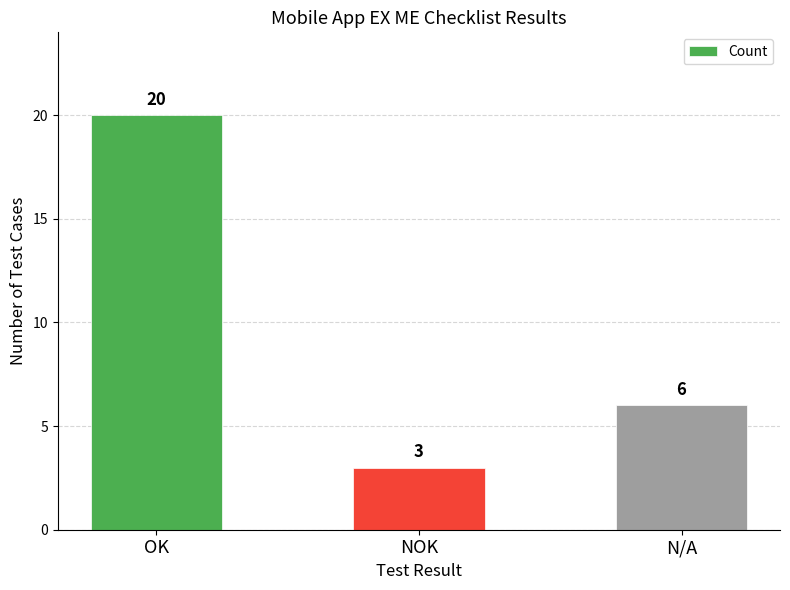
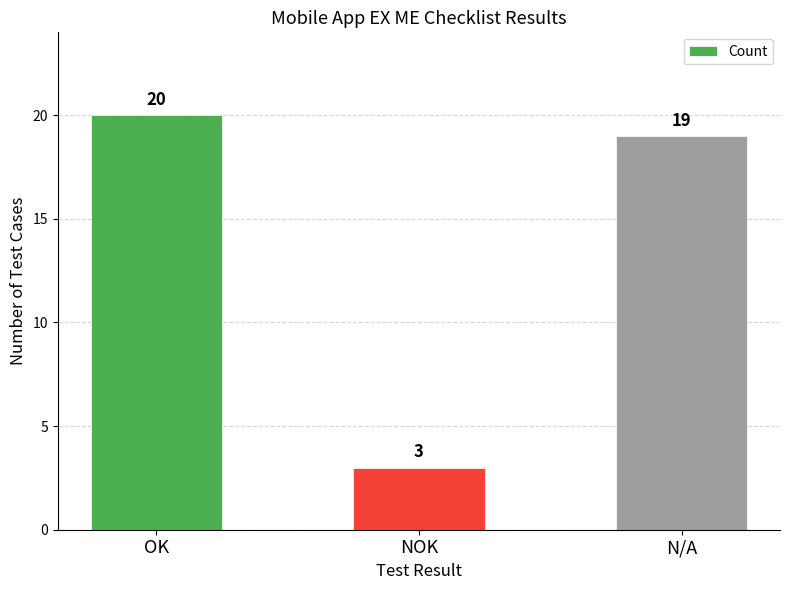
N/A: 6 -> 19
